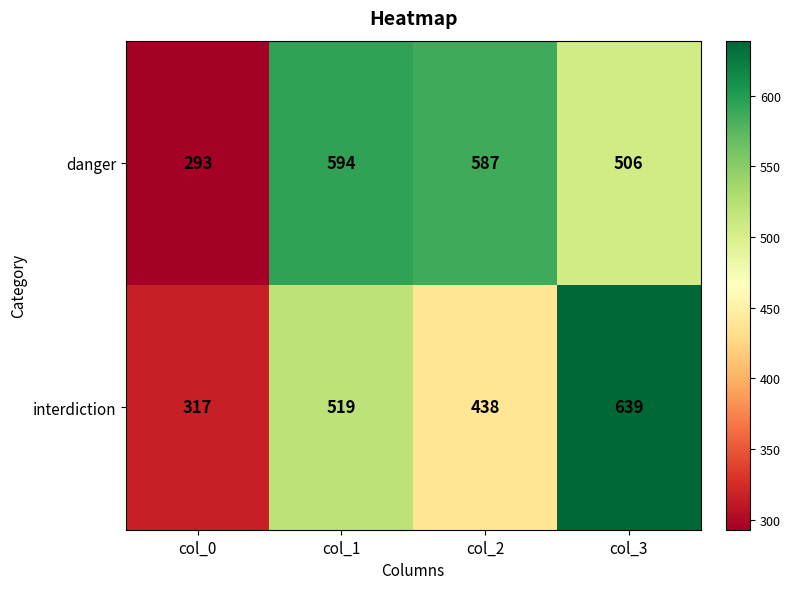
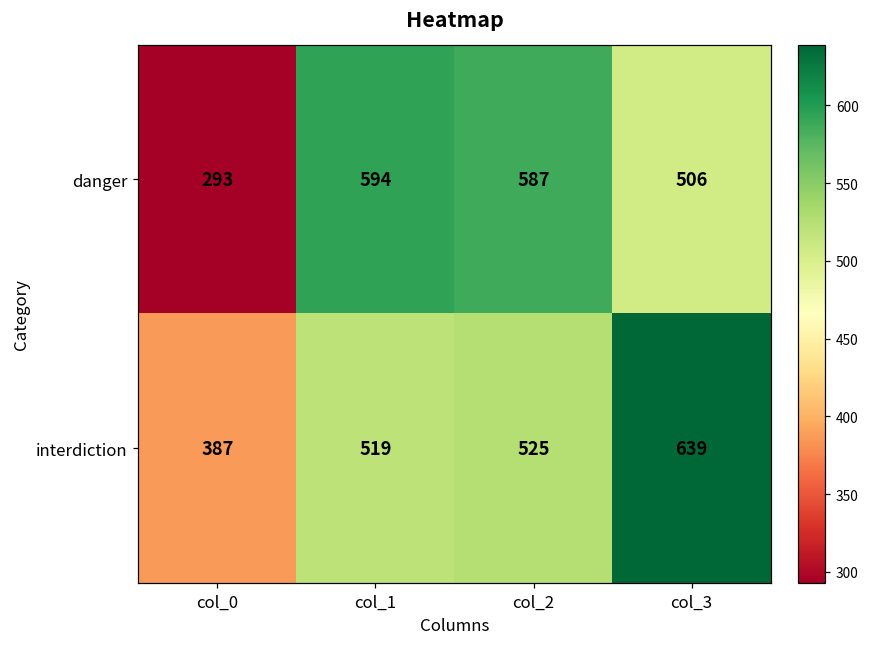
interdiction, col_0: 317 -> 387
interdiction, col_2: 438 -> 525
